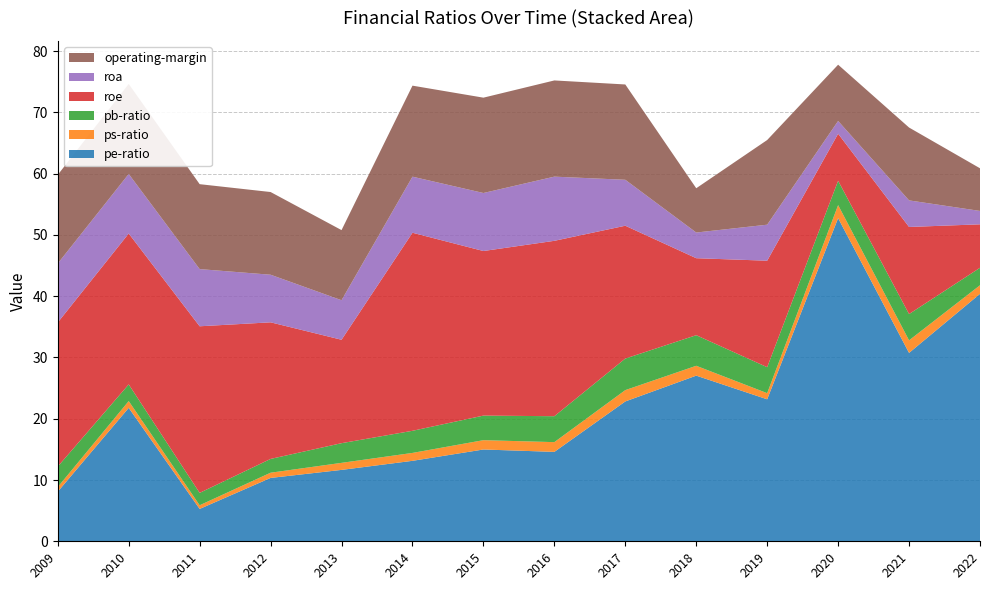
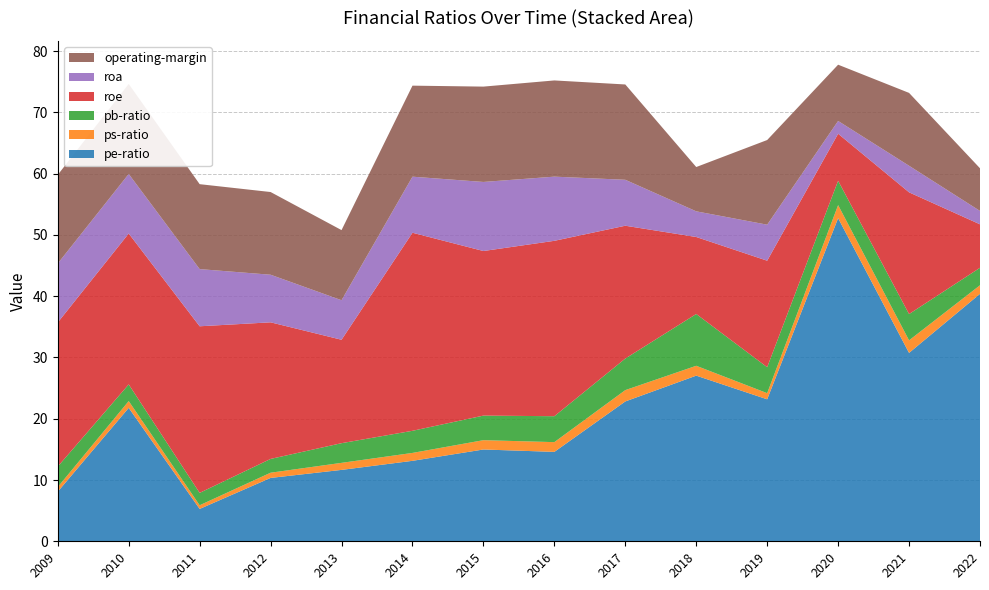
roa, 2015: 9 -> 11
pb-ratio, 2018: 5 -> 8
roe, 2021: 14 -> 20
